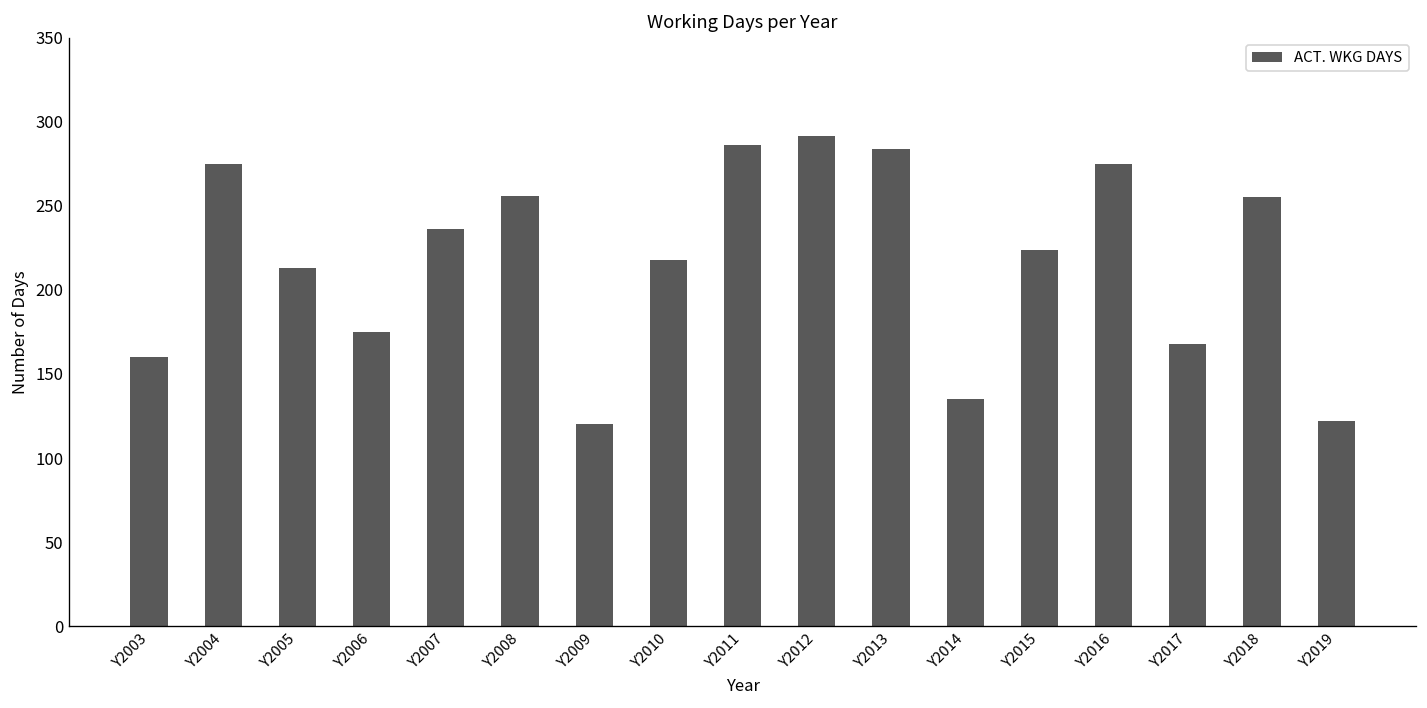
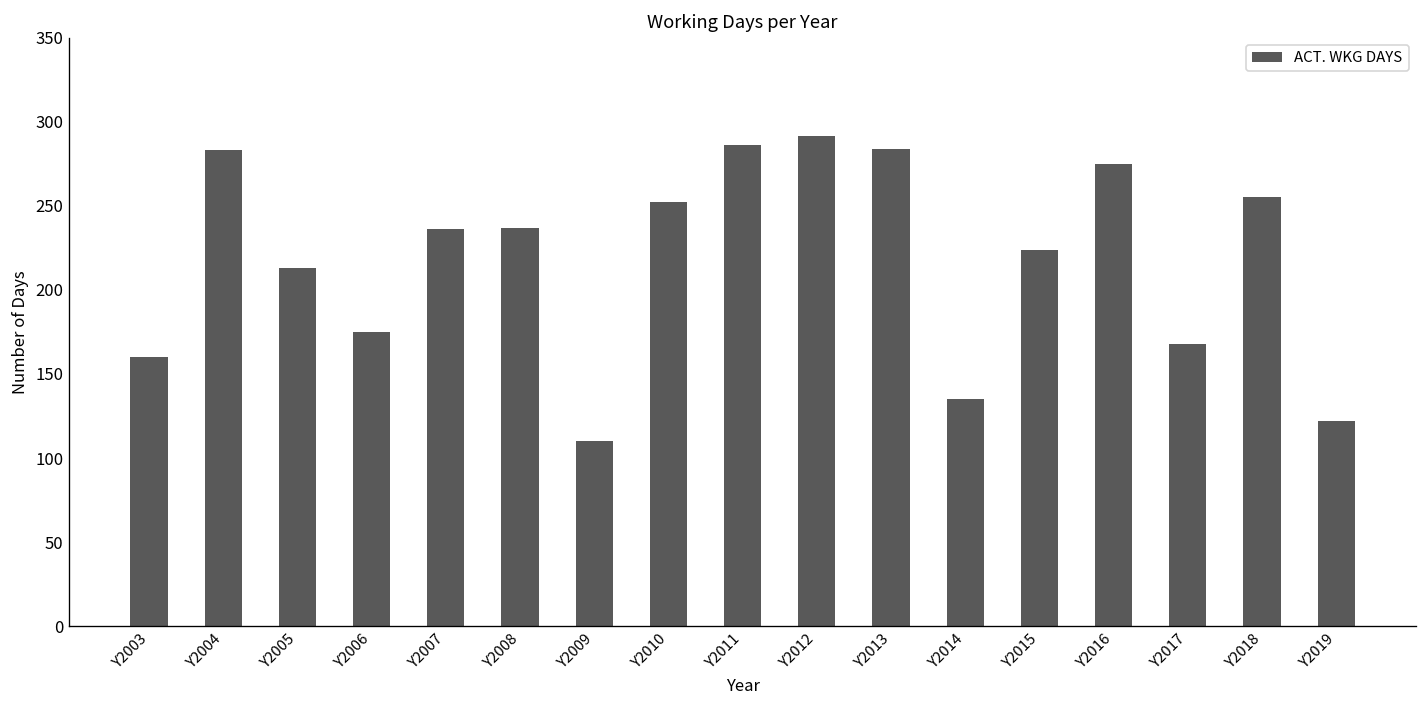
Y2004: 275 -> 283
Y2008: 256 -> 237
Y2009: 120 -> 110
Y2010: 218 -> 252
